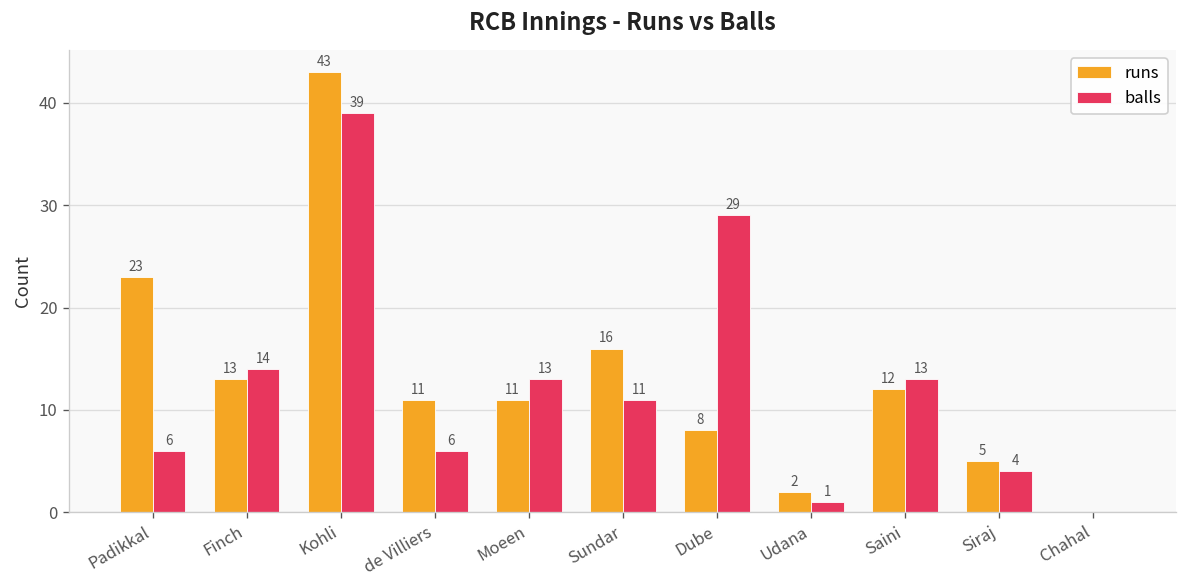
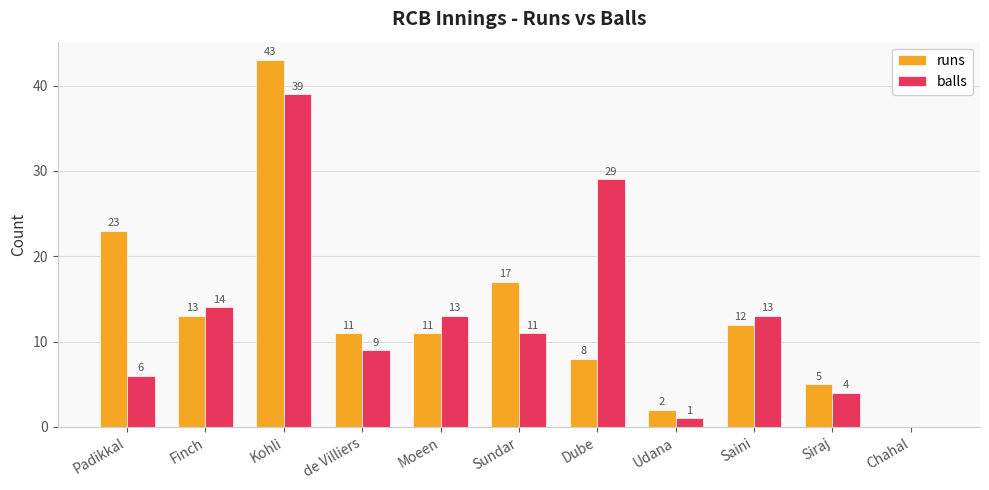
balls, de Villiers: 6 -> 9
runs, Sundar: 16 -> 17
